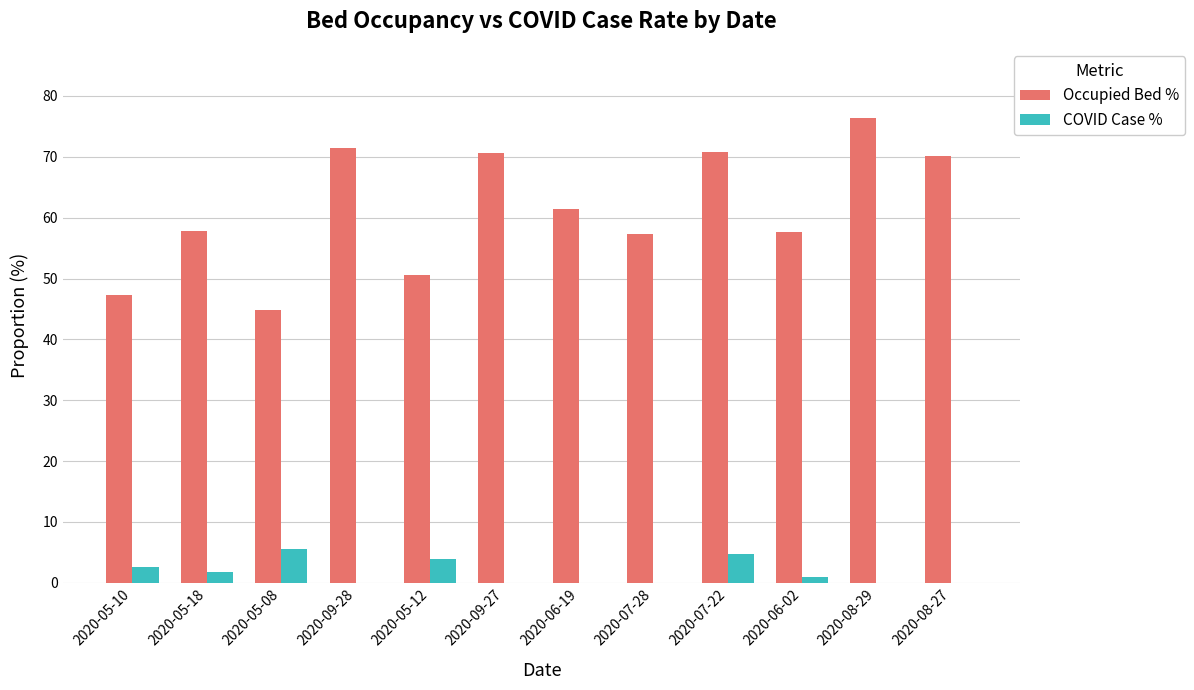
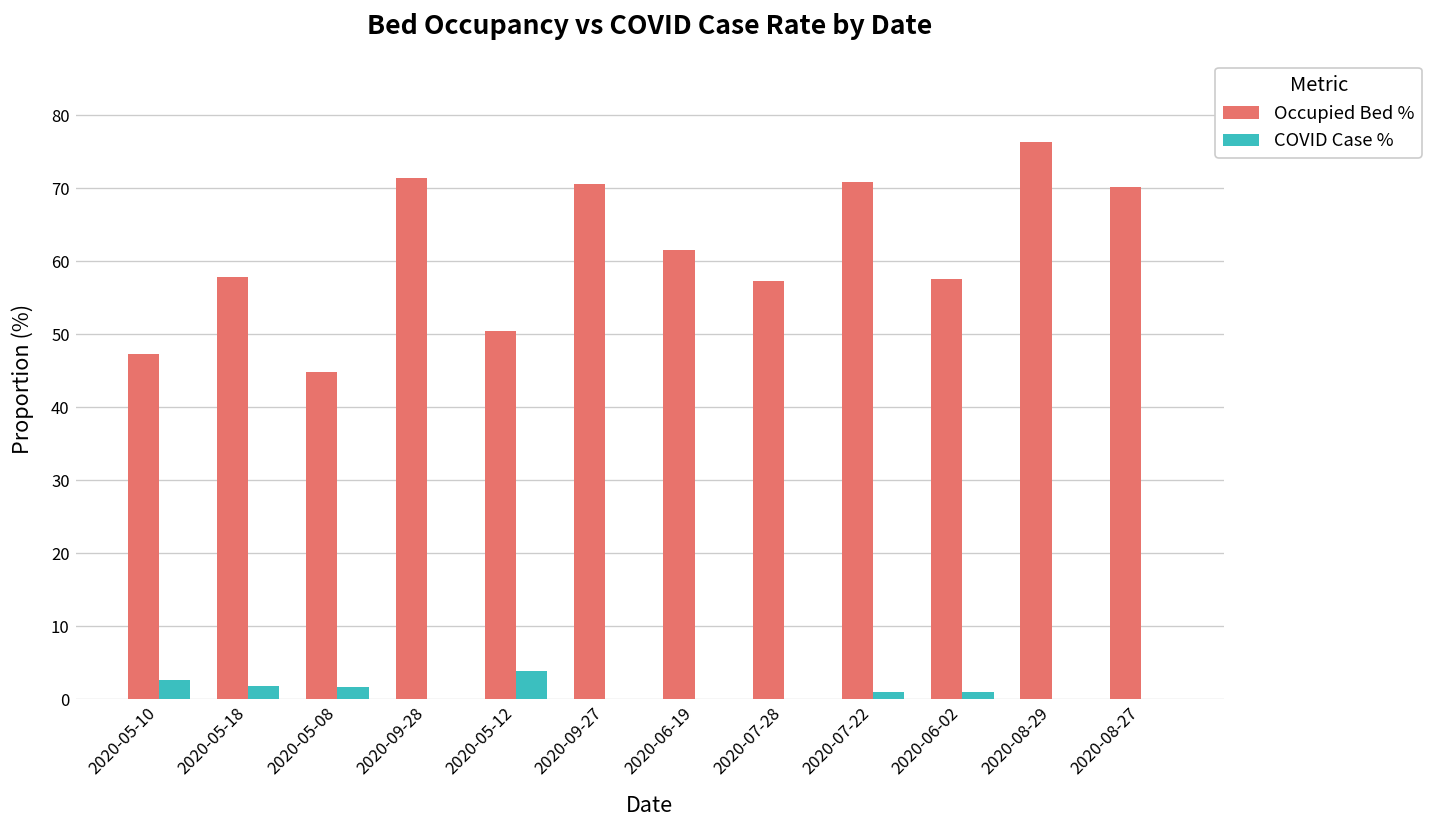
COVID Case %, 2020-05-08: 6 -> 2
COVID Case %, 2020-07-22: 5 -> 1
